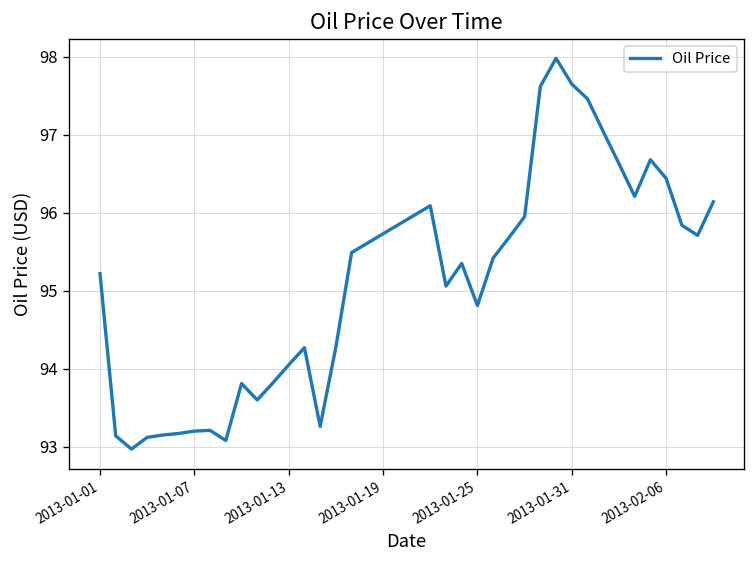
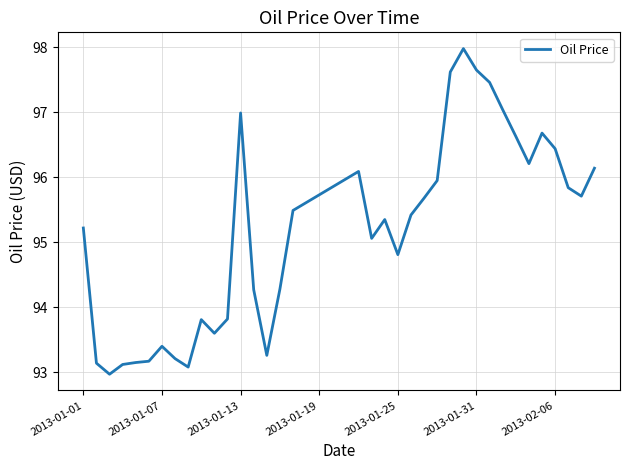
2013-01-07: 93.2 -> 93.4
2013-01-13: 94.1 -> 97.0
